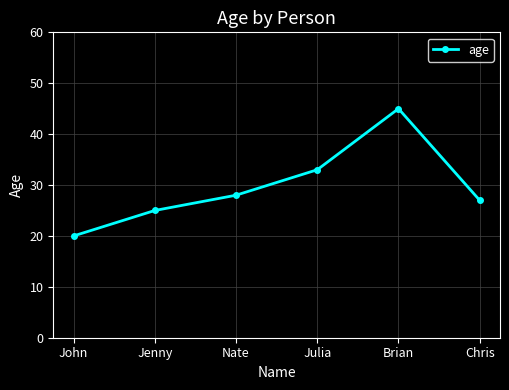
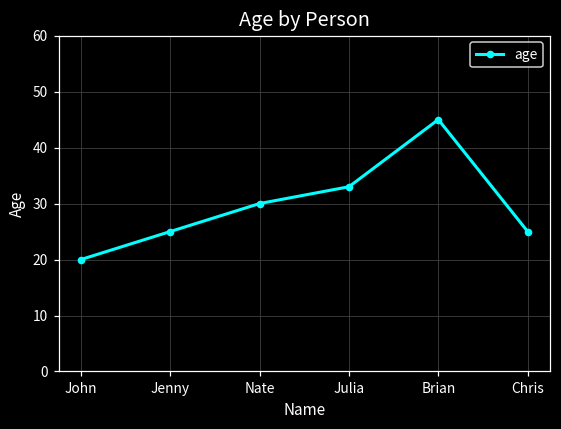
Nate: 28 -> 30
Chris: 27 -> 25
